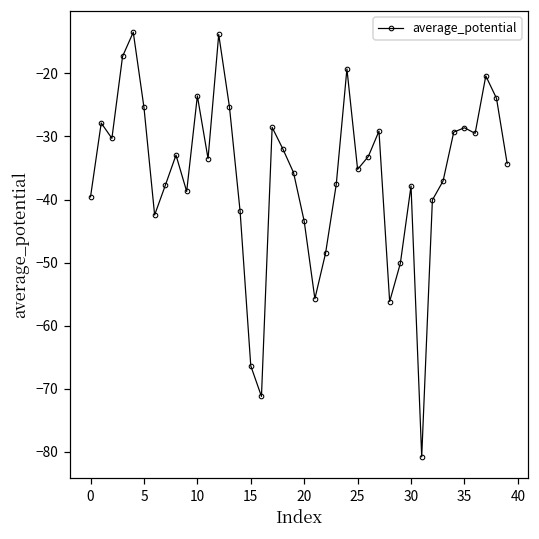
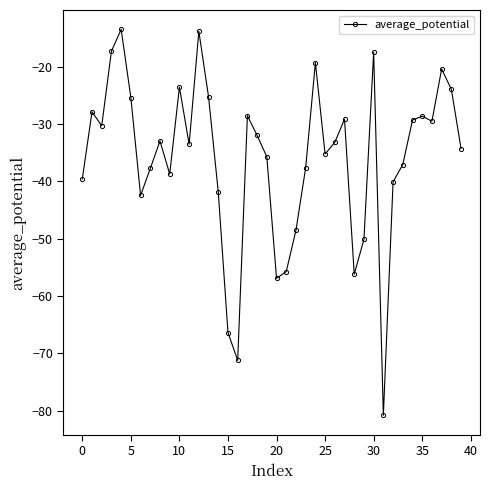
20: -43 -> -57
30: -38 -> -17
